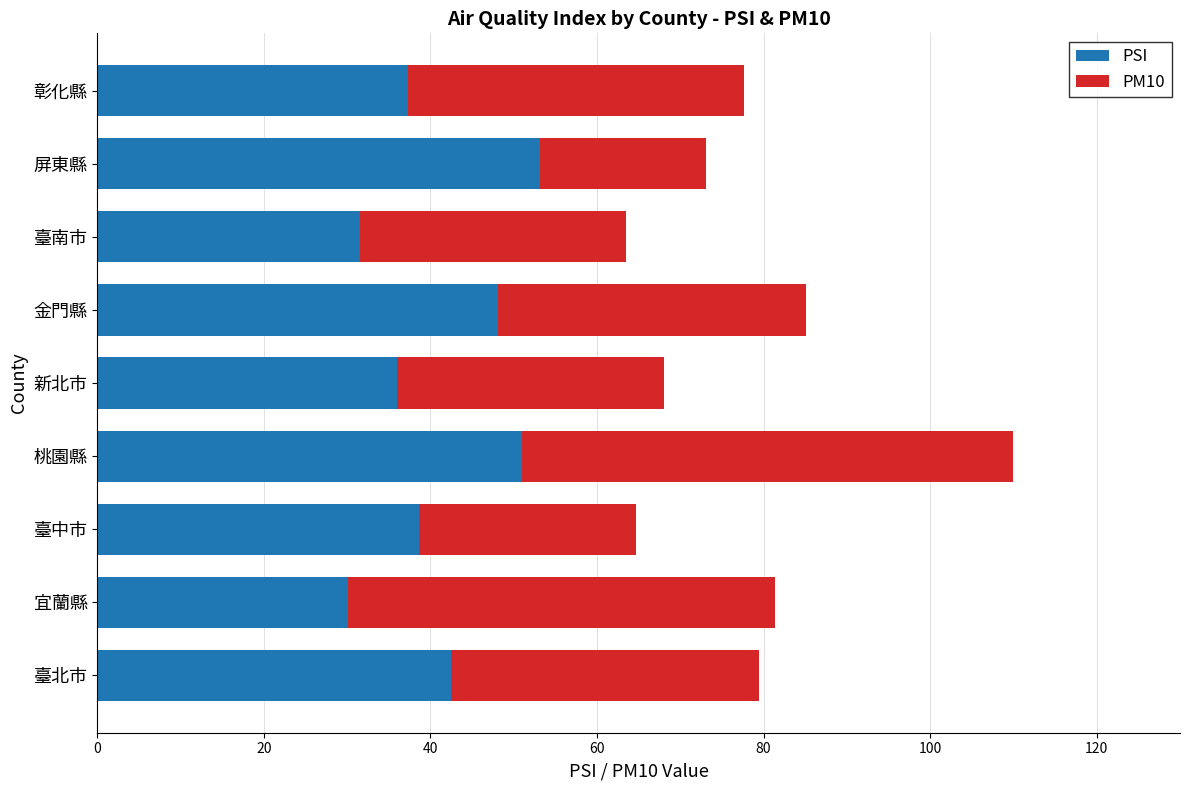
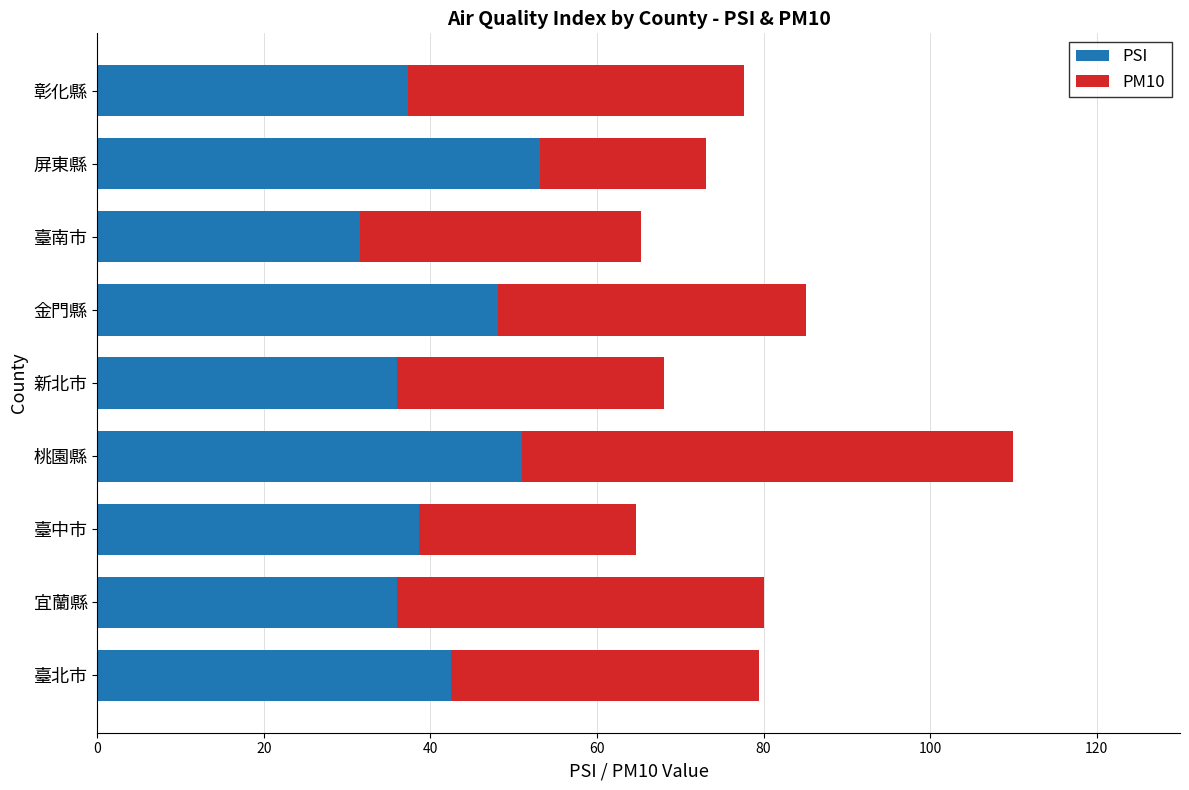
PM10, 臺南市: 32 -> 34
PSI, 宜蘭縣: 30 -> 36
PM10, 宜蘭縣: 51 -> 44
